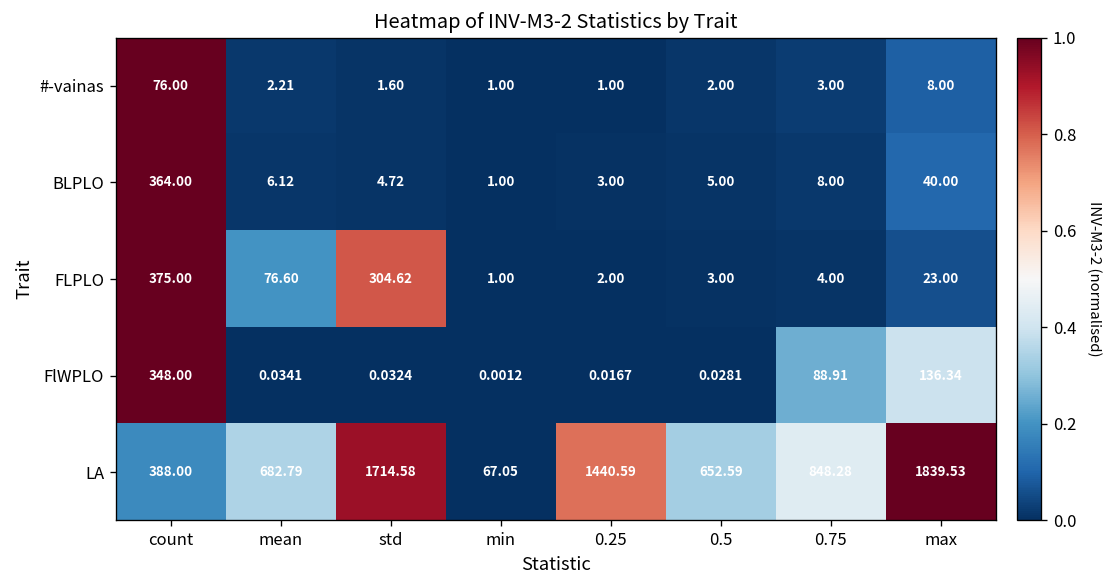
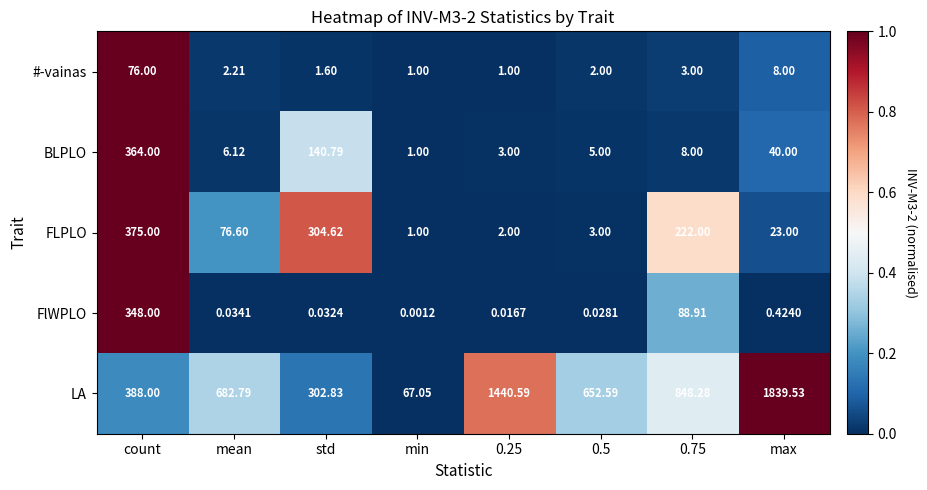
BLPLO, std: 4.72 -> 140.79
FLPLO, 0.75: 4.00 -> 222.00
FlWPLO, max: 136.34 -> 0.4240
LA, std: 1714.58 -> 302.83
